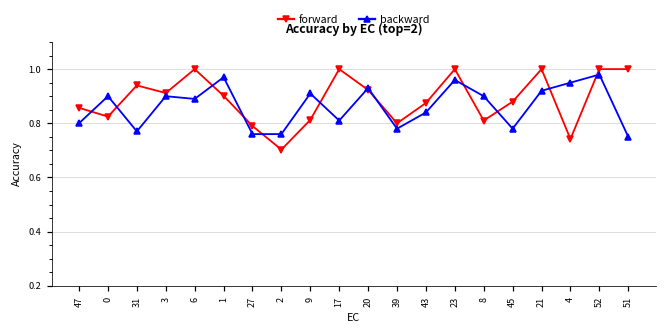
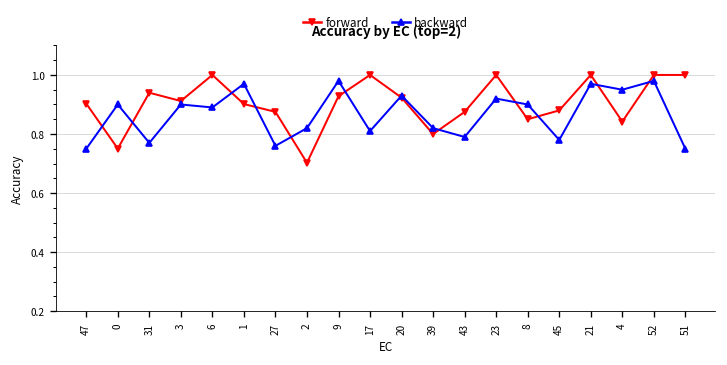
forward, 47: 0.86 -> 0.90
backward, 47: 0.80 -> 0.75
forward, 0: 0.82 -> 0.75
forward, 27: 0.79 -> 0.88
backward, 2: 0.76 -> 0.82
forward, 9: 0.81 -> 0.93
backward, 9: 0.91 -> 0.98
backward, 39: 0.78 -> 0.82
backward, 43: 0.84 -> 0.79
backward, 23: 0.96 -> 0.92
forward, 8: 0.81 -> 0.85
backward, 21: 0.92 -> 0.97
forward, 4: 0.74 -> 0.84
